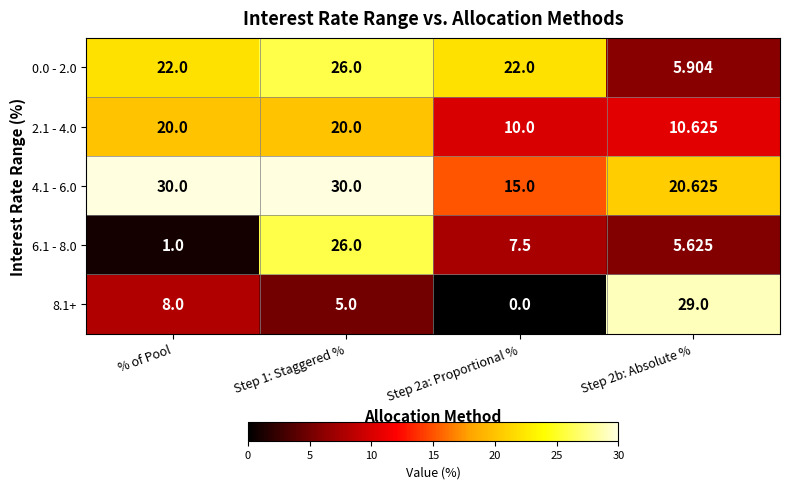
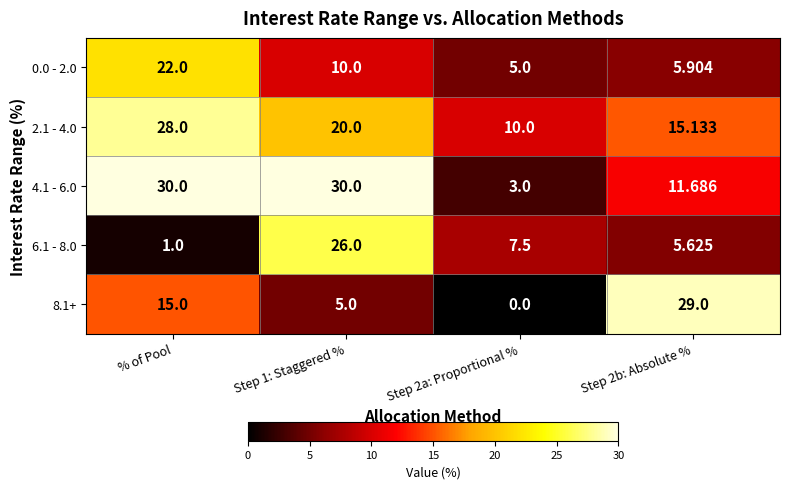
0.0 - 2.0, Step 1: Staggered %: 26.0 -> 10.0
0.0 - 2.0, Step 2a: Proportional %: 22.0 -> 5.0
2.1 - 4.0, % of Pool: 20.0 -> 28.0
2.1 - 4.0, Step 2b: Absolute %: 10.625 -> 15.133
4.1 - 6.0, Step 2a: Proportional %: 15.0 -> 3.0
4.1 - 6.0, Step 2b: Absolute %: 20.625 -> 11.686
8.1+, % of Pool: 8.0 -> 15.0
